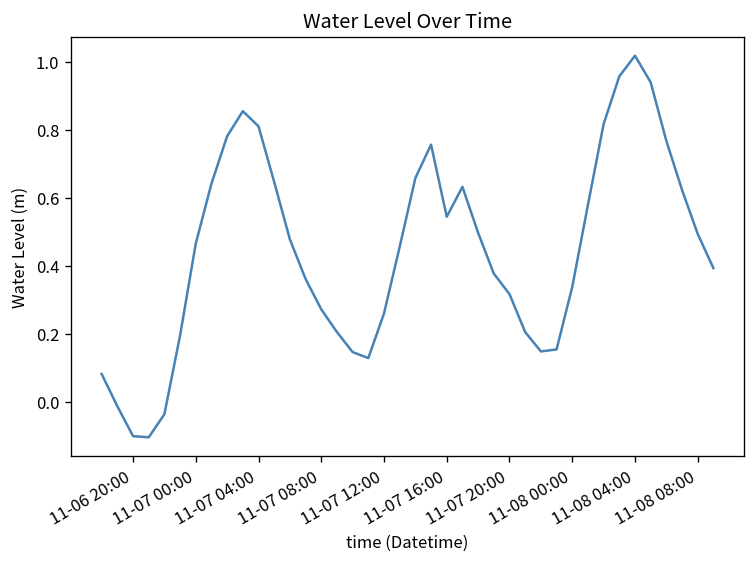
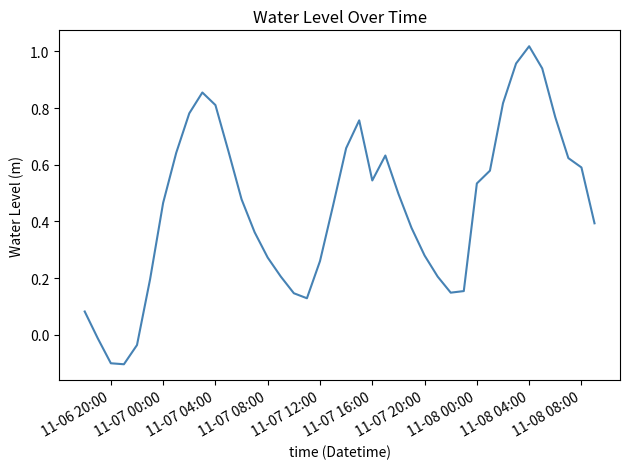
11-07 20:00: 0.32 -> 0.28
11-08 00:00: 0.34 -> 0.53
11-08 08:00: 0.49 -> 0.59
